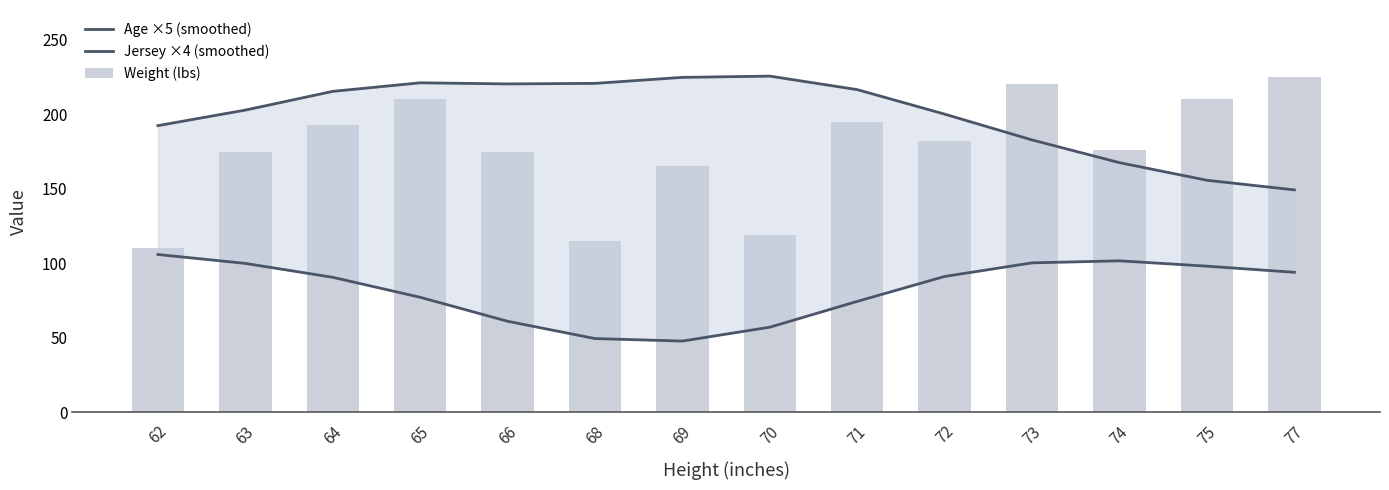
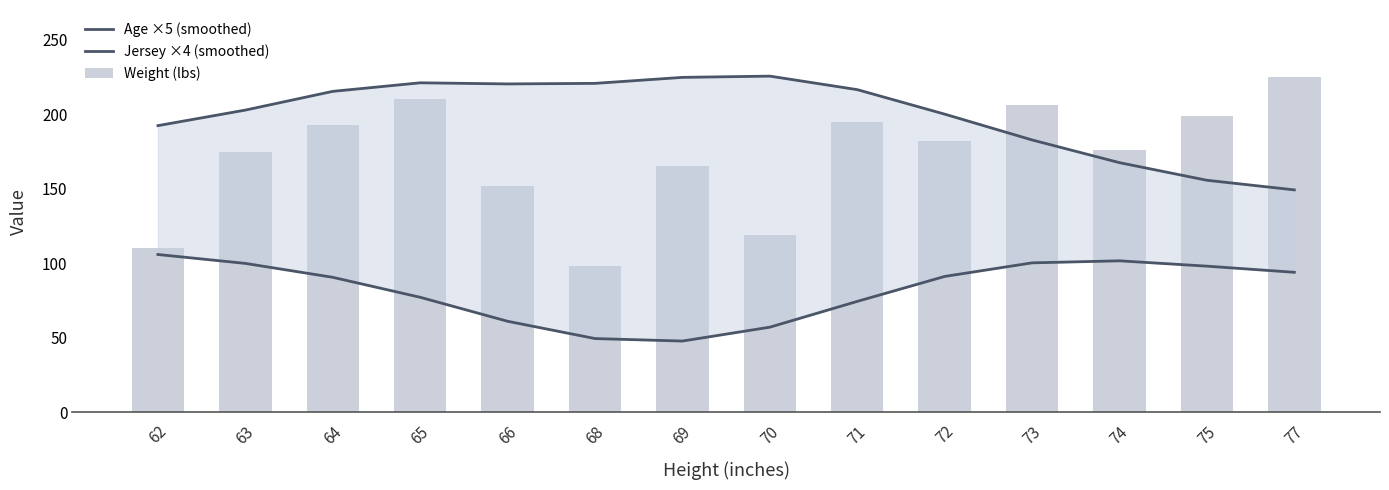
Weight (lbs), 66: 175 -> 152
Weight (lbs), 68: 115 -> 98
Weight (lbs), 73: 220 -> 206
Weight (lbs), 75: 210 -> 199
